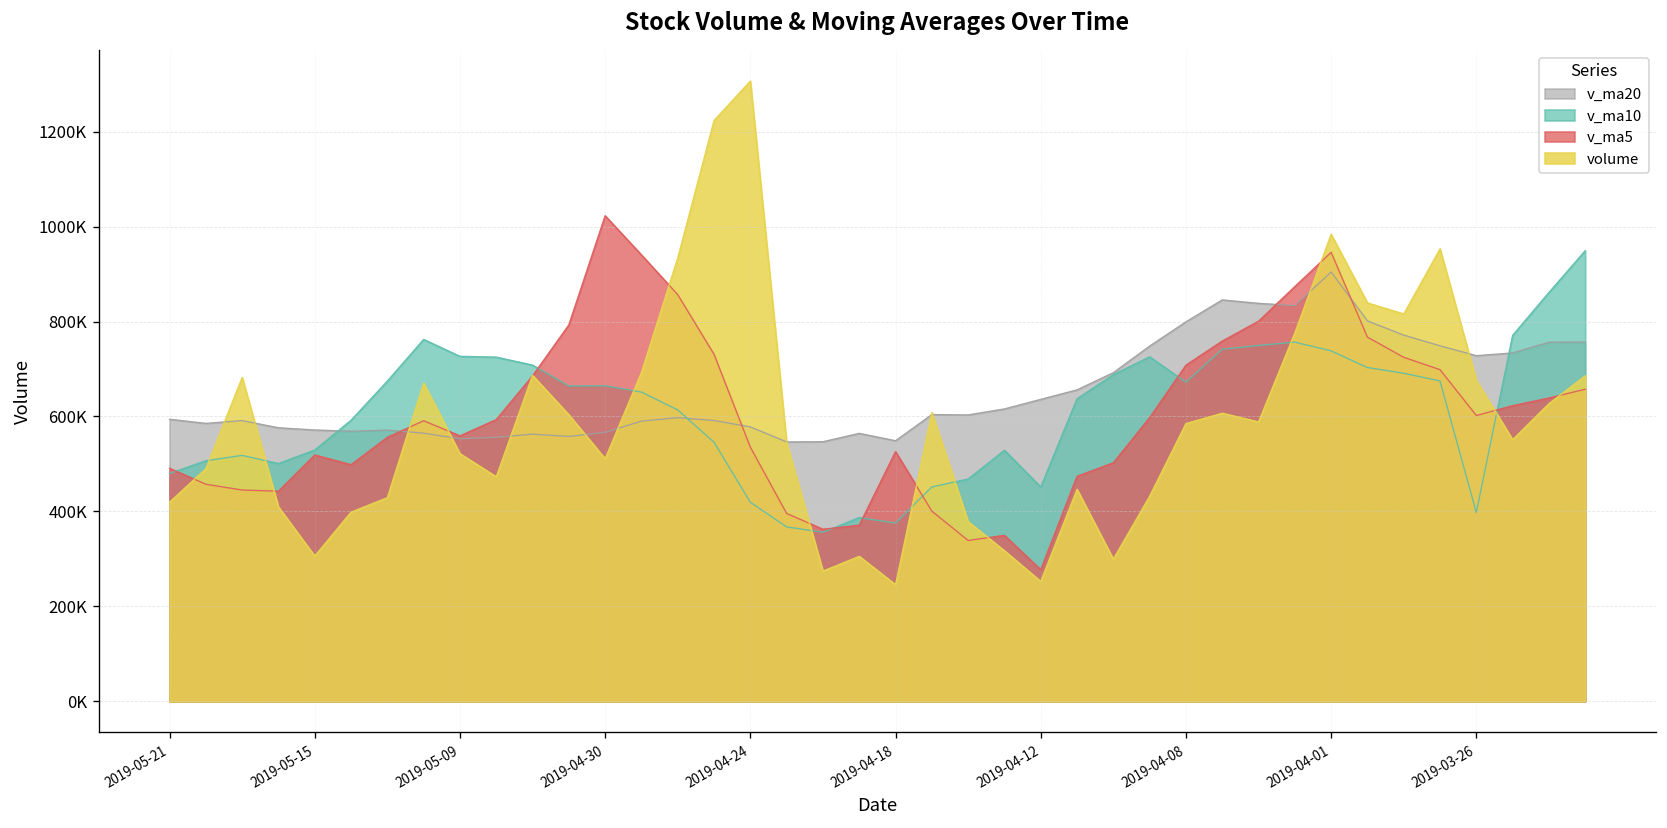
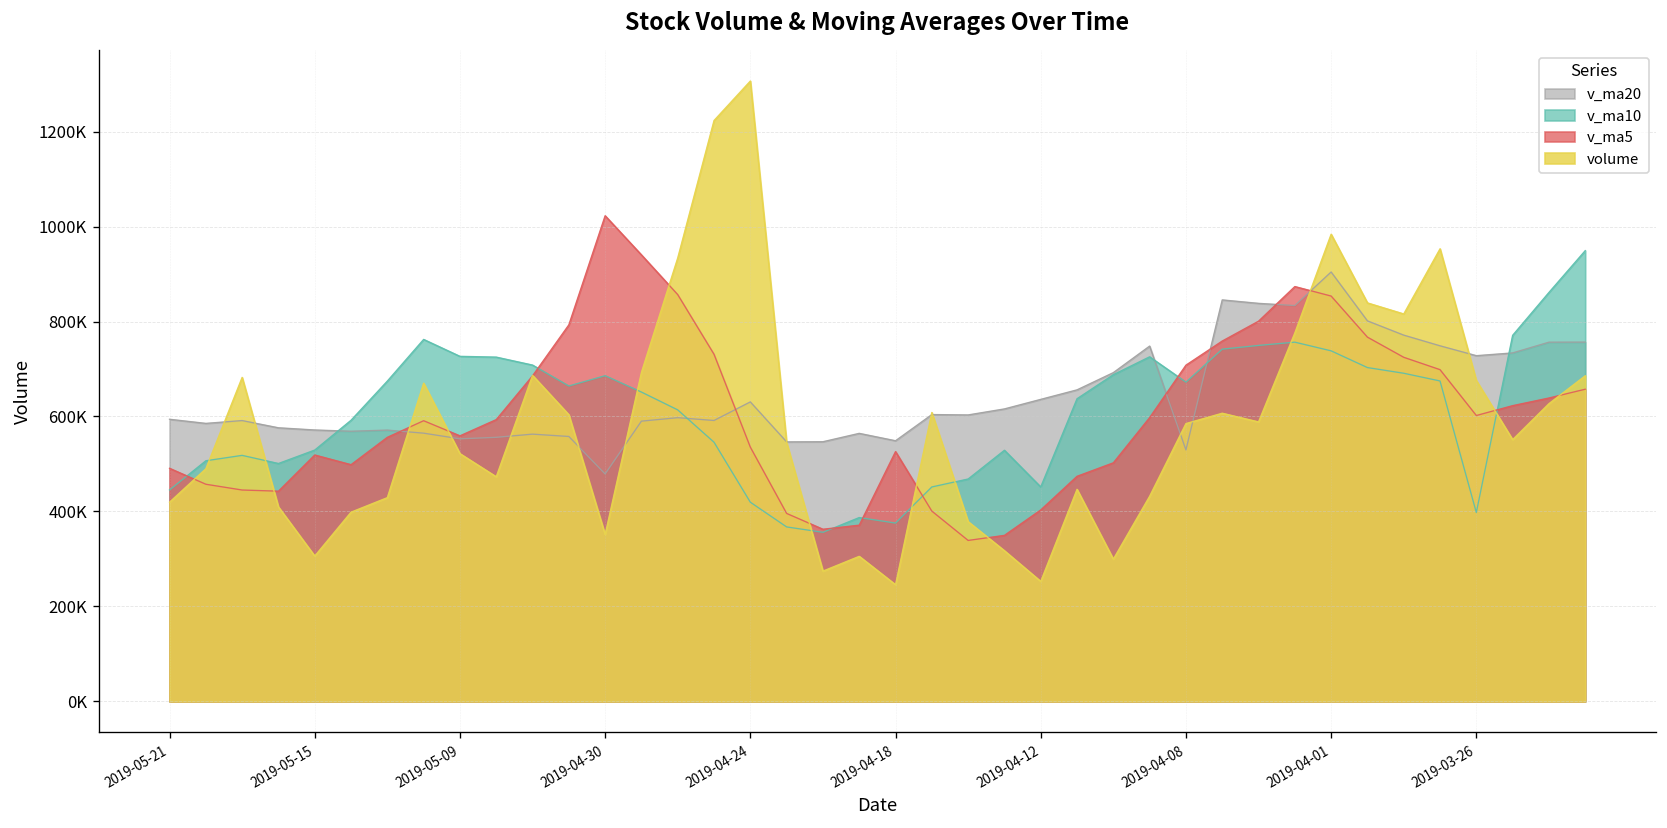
v_ma10, 2019-05-21: 480000 -> 450000
v_ma20, 2019-04-30: 570000 -> 480000
v_ma10, 2019-04-30: 660000 -> 690000
volume, 2019-04-30: 510000 -> 350000
v_ma20, 2019-04-24: 580000 -> 630000
v_ma5, 2019-04-12: 280000 -> 400000
v_ma20, 2019-04-08: 800000 -> 530000
v_ma5, 2019-04-01: 950000 -> 850000
